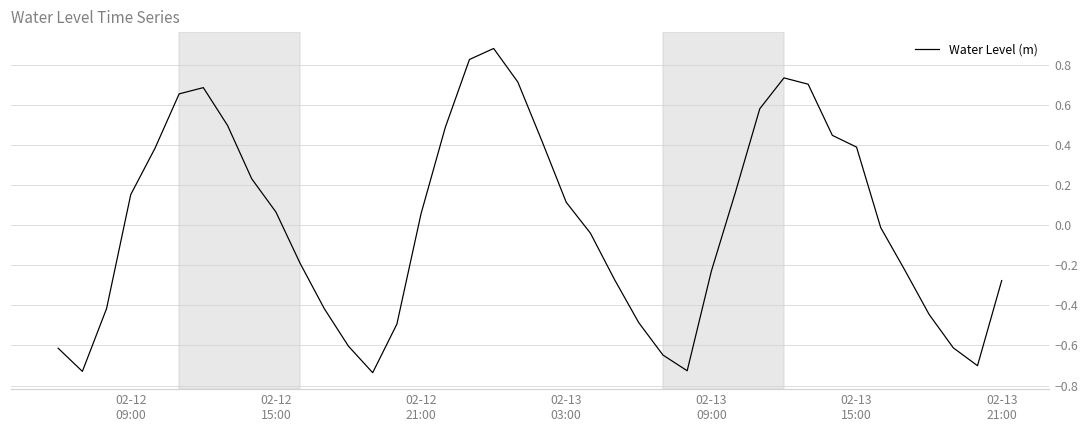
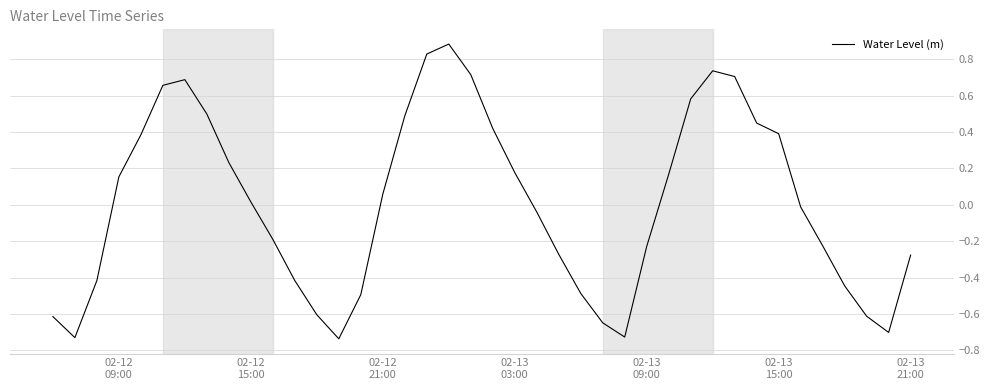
02-12 15:00: 0.07 -> 0.02
02-13 03:00: 0.12 -> 0.18
